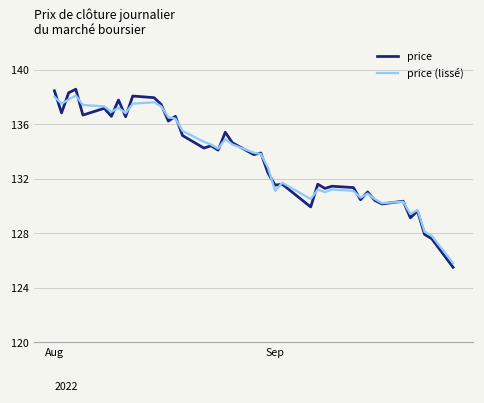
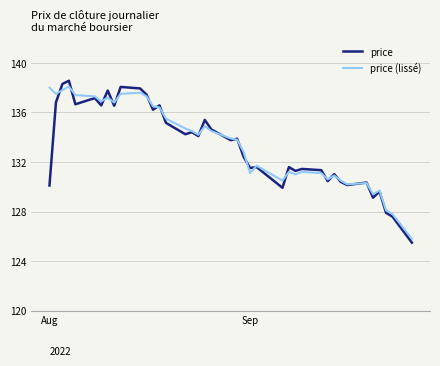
price, Aug: 138.4 -> 130.1
